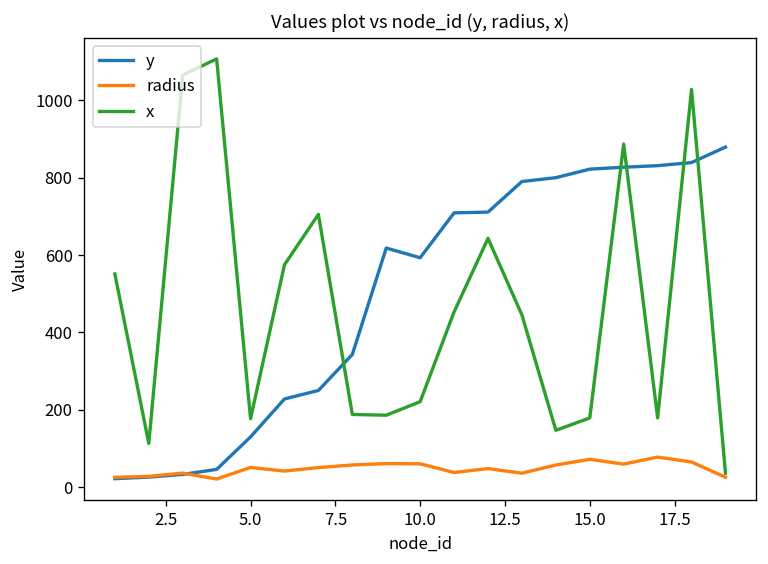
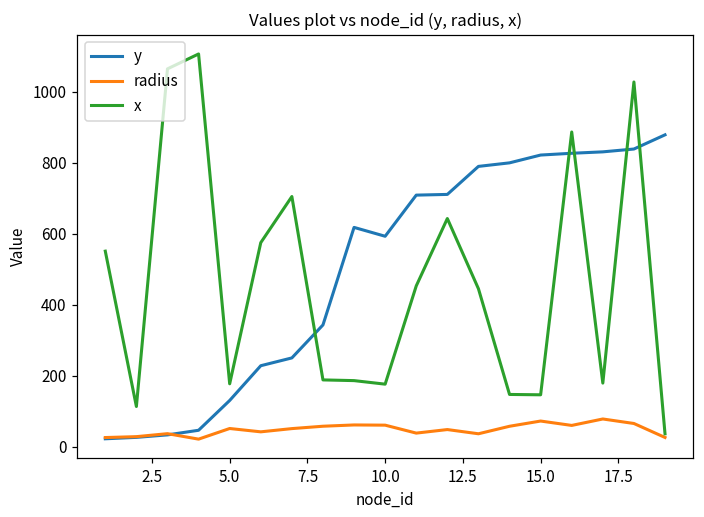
x, 10.0: 220 -> 180
x, 15.0: 180 -> 150
